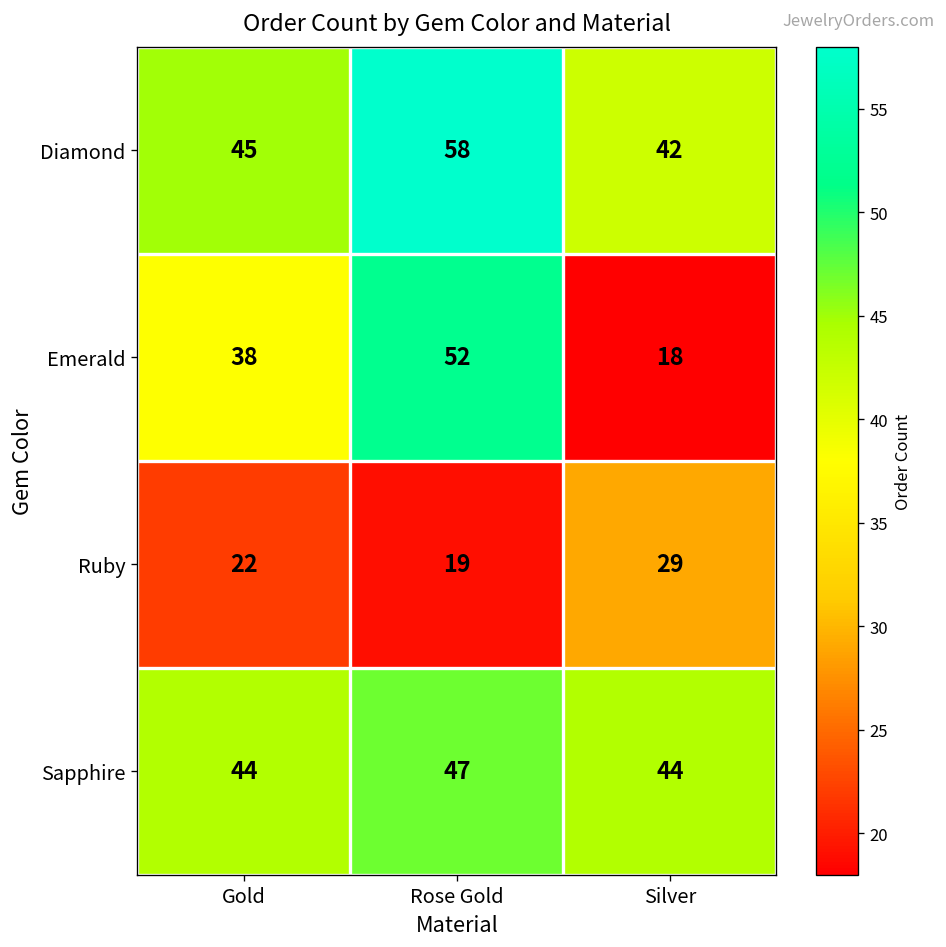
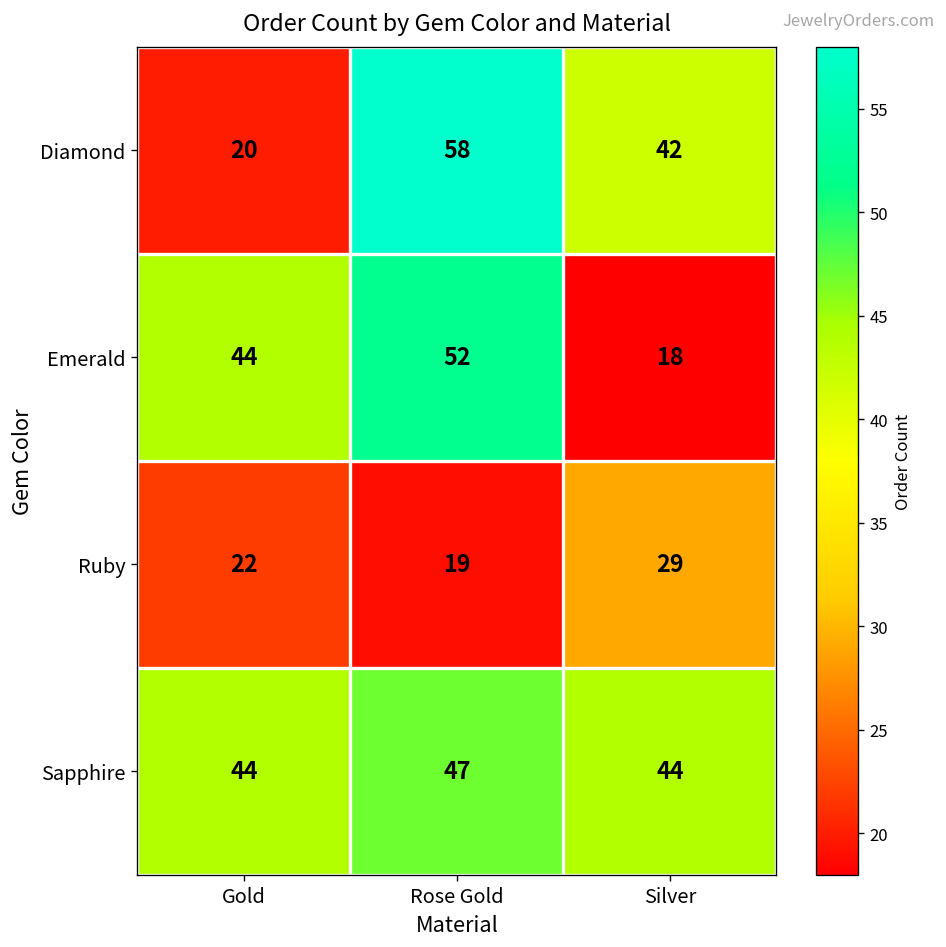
Diamond, Gold: 45 -> 20
Emerald, Gold: 38 -> 44
